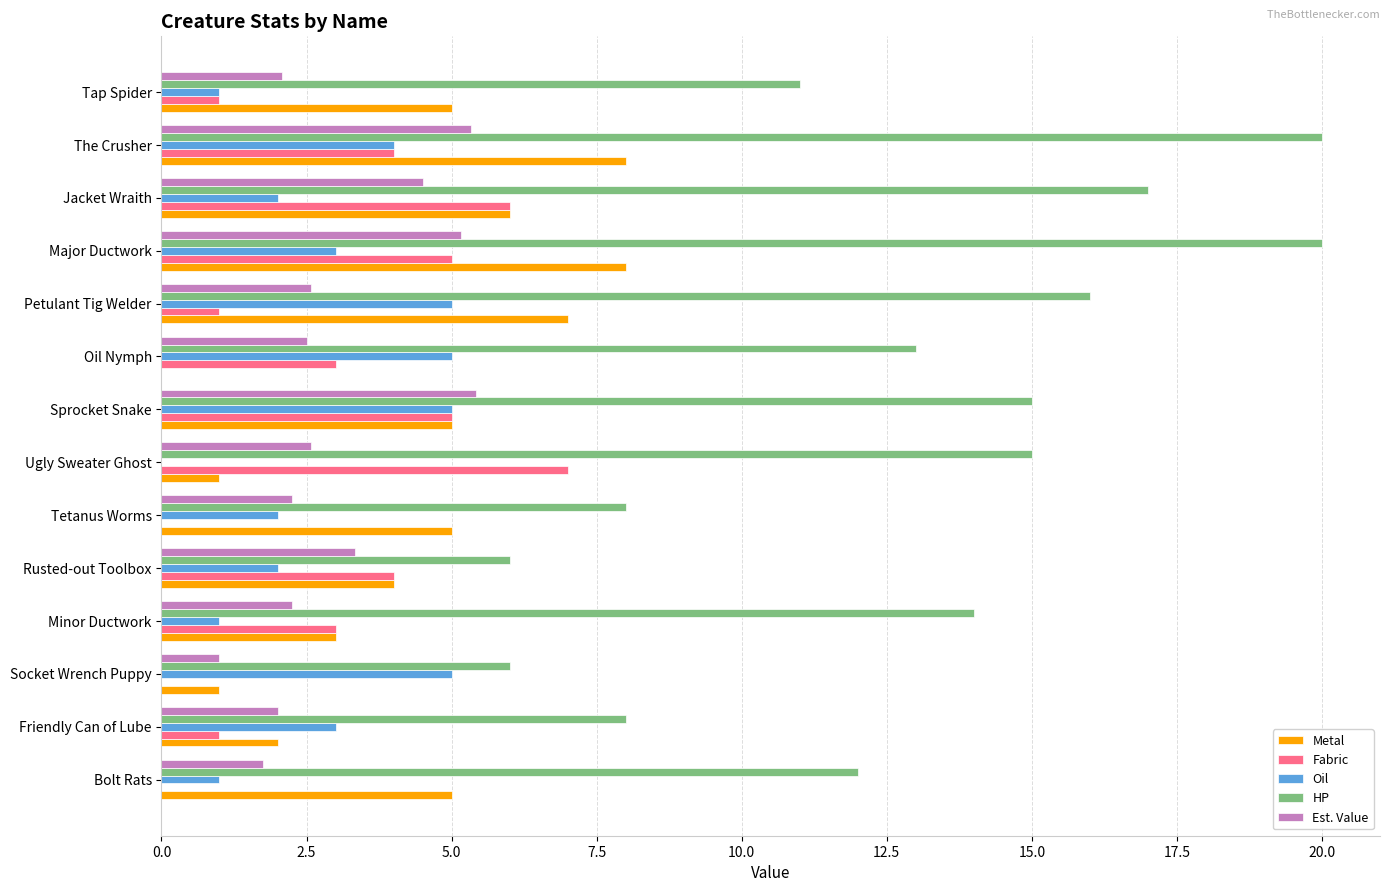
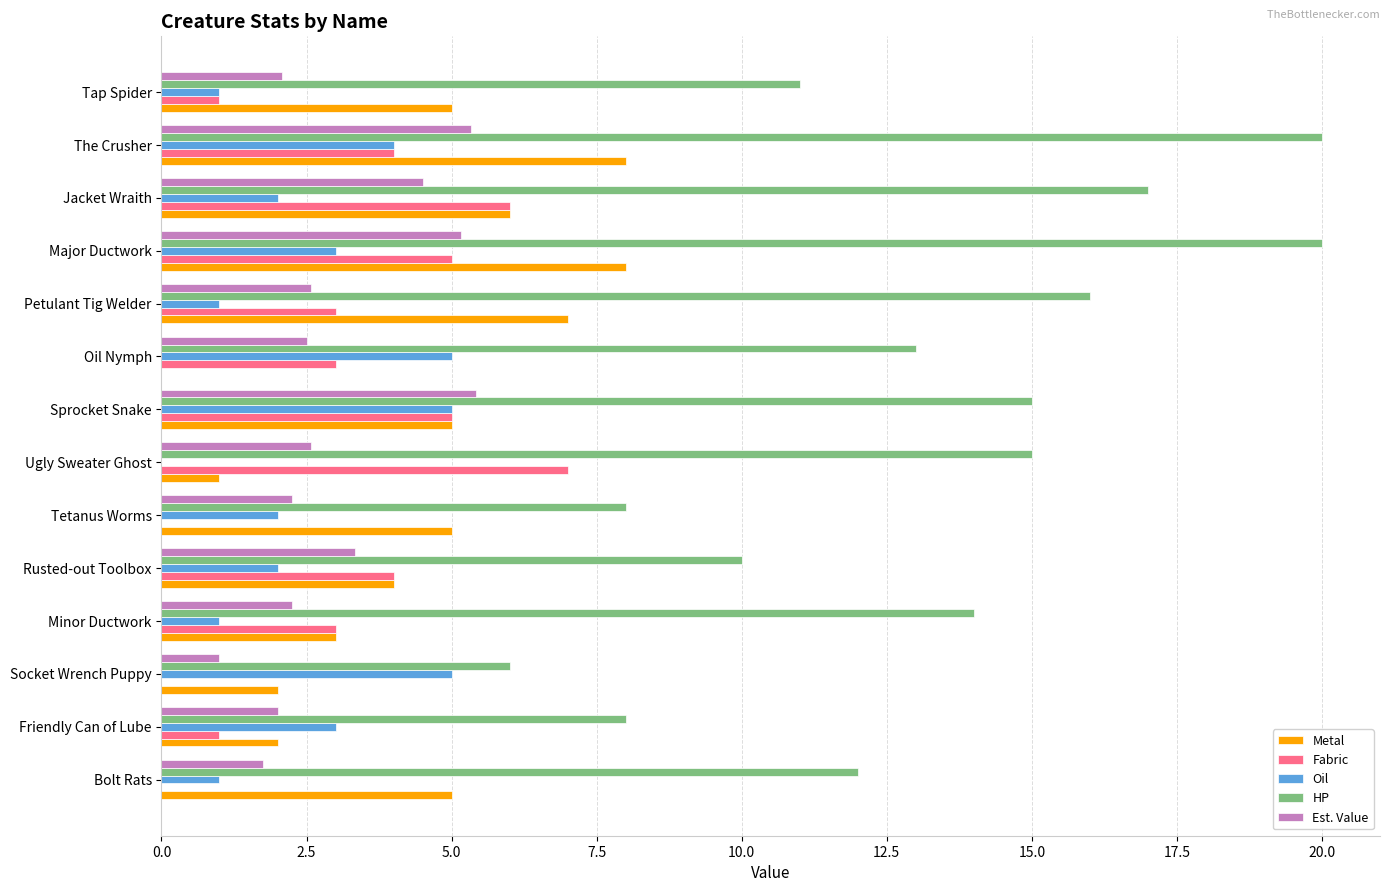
Oil, Petulant Tig Welder: 5 -> 1
Fabric, Petulant Tig Welder: 1 -> 3
HP, Rusted-out Toolbox: 6 -> 10
Metal, Socket Wrench Puppy: 1 -> 2
